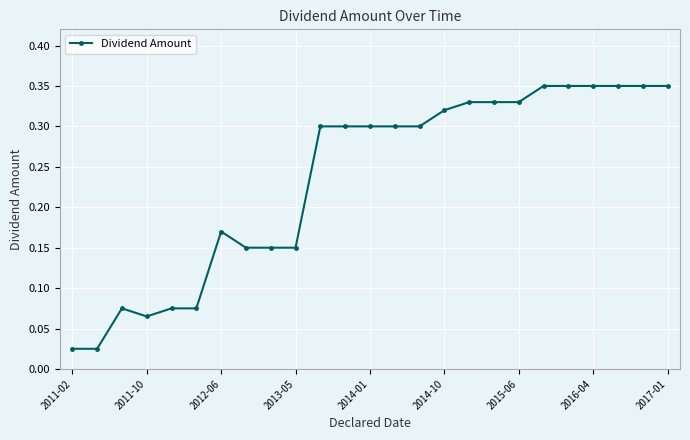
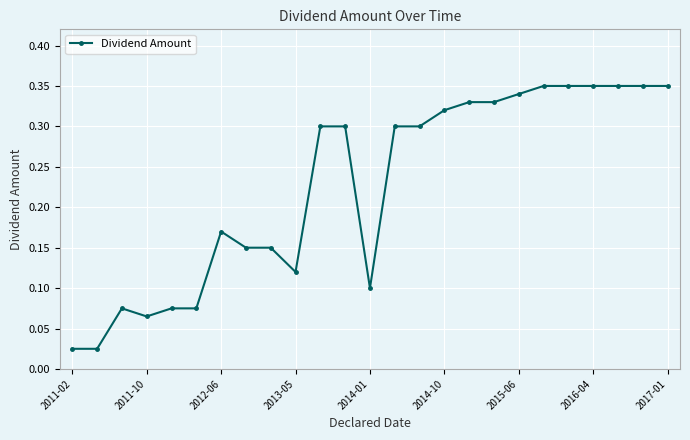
2013-05: 0.15 -> 0.12
2014-01: 0.3 -> 0.1
2015-06: 0.33 -> 0.34
